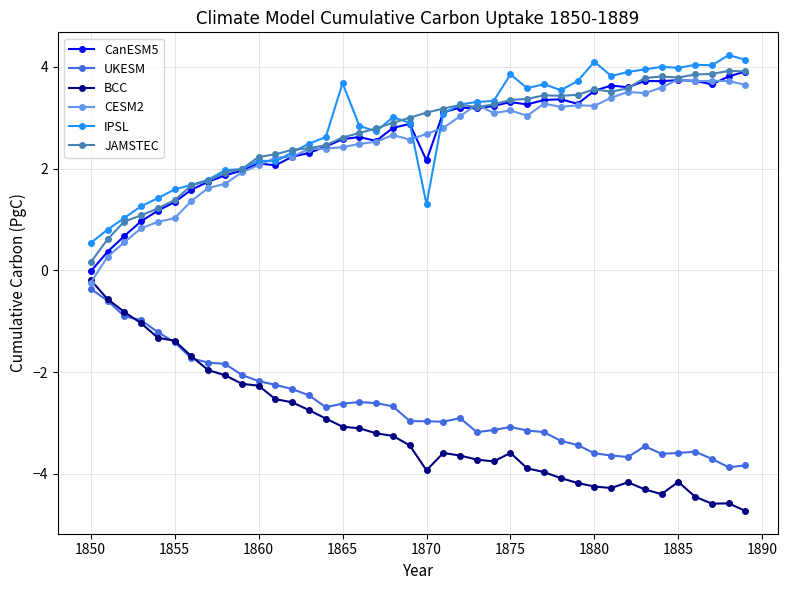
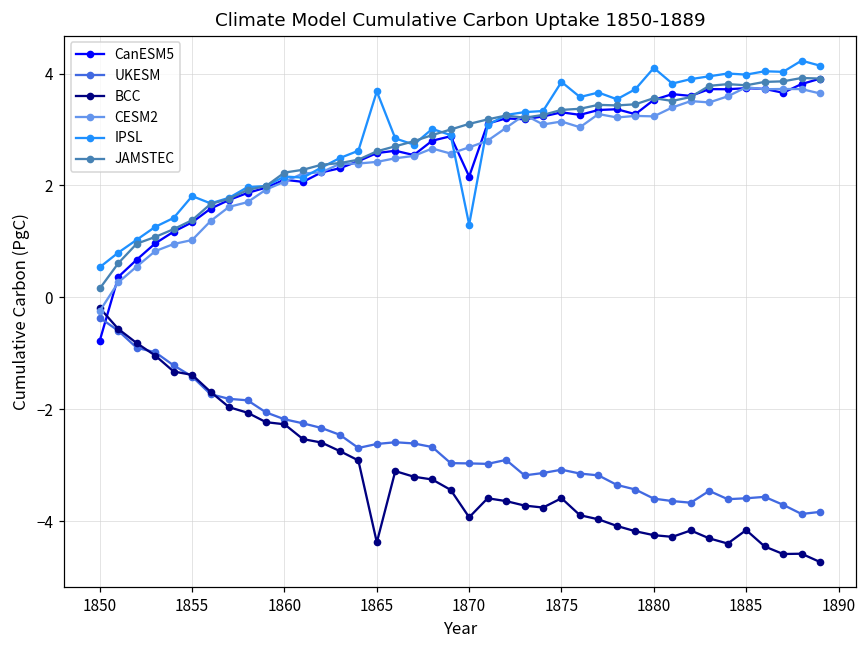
CanESM5, 1850: 0.0 -> -0.8
IPSL, 1855: 1.6 -> 1.8
BCC, 1865: -3.1 -> -4.4
